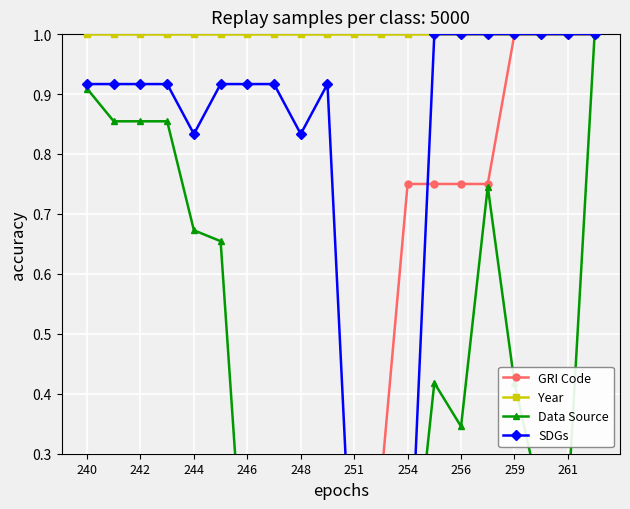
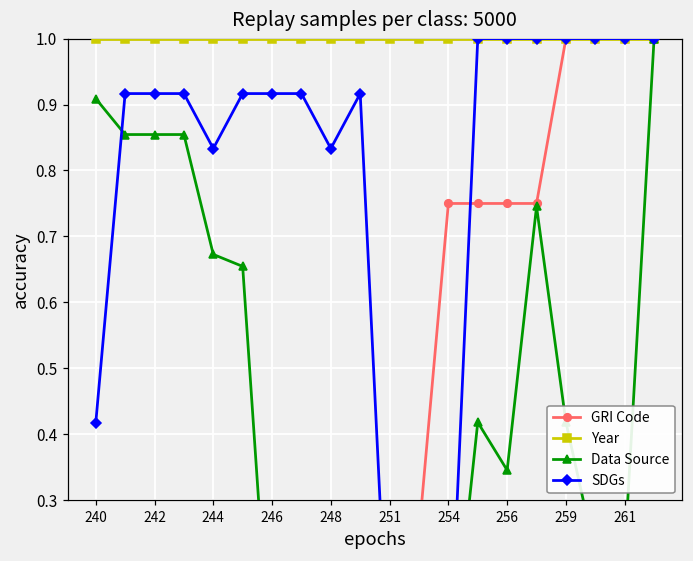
SDGs, 240: 0.92 -> 0.42
